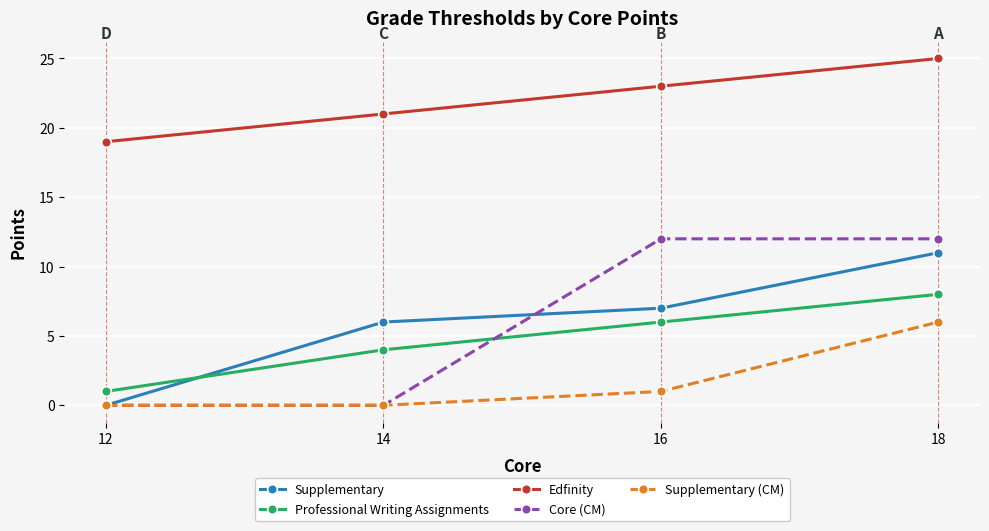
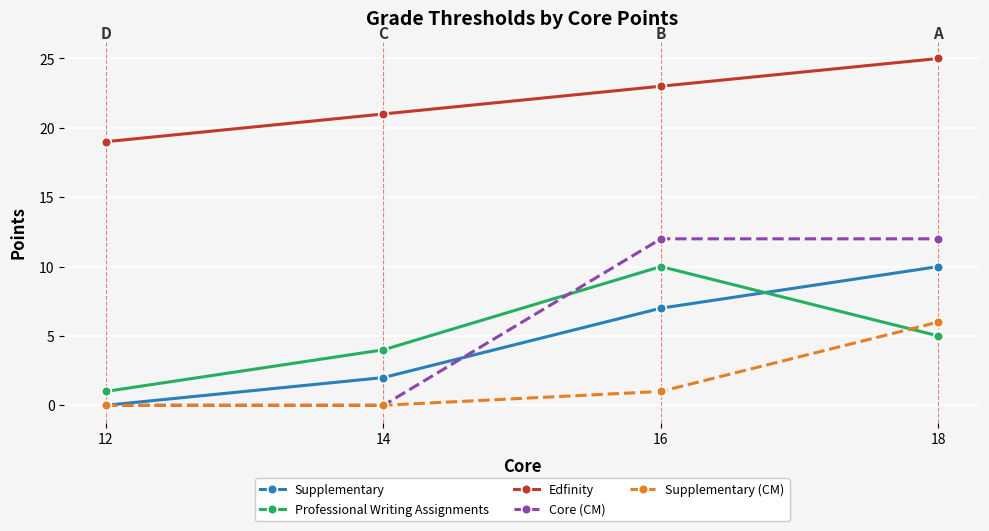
Supplementary, 14: 6 -> 2
Professional Writing Assignments, 16: 6 -> 10
Supplementary, 18: 11 -> 10
Professional Writing Assignments, 18: 8 -> 5
